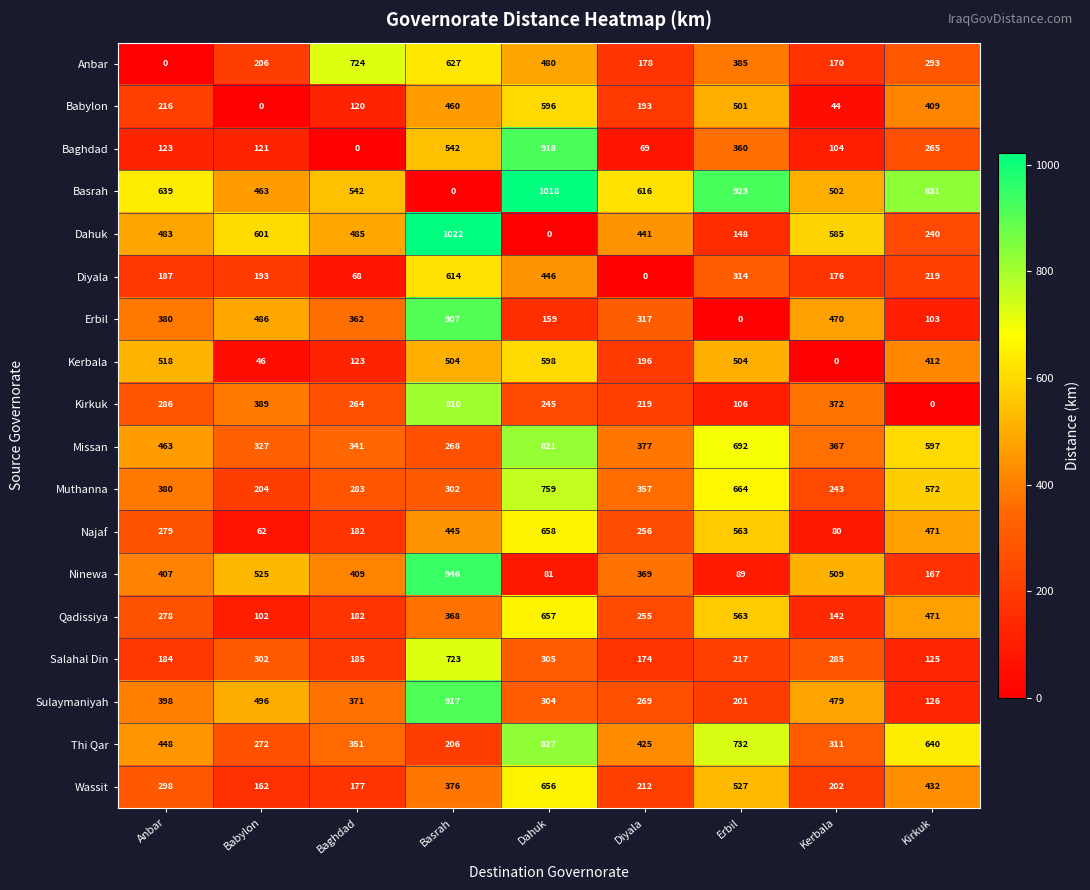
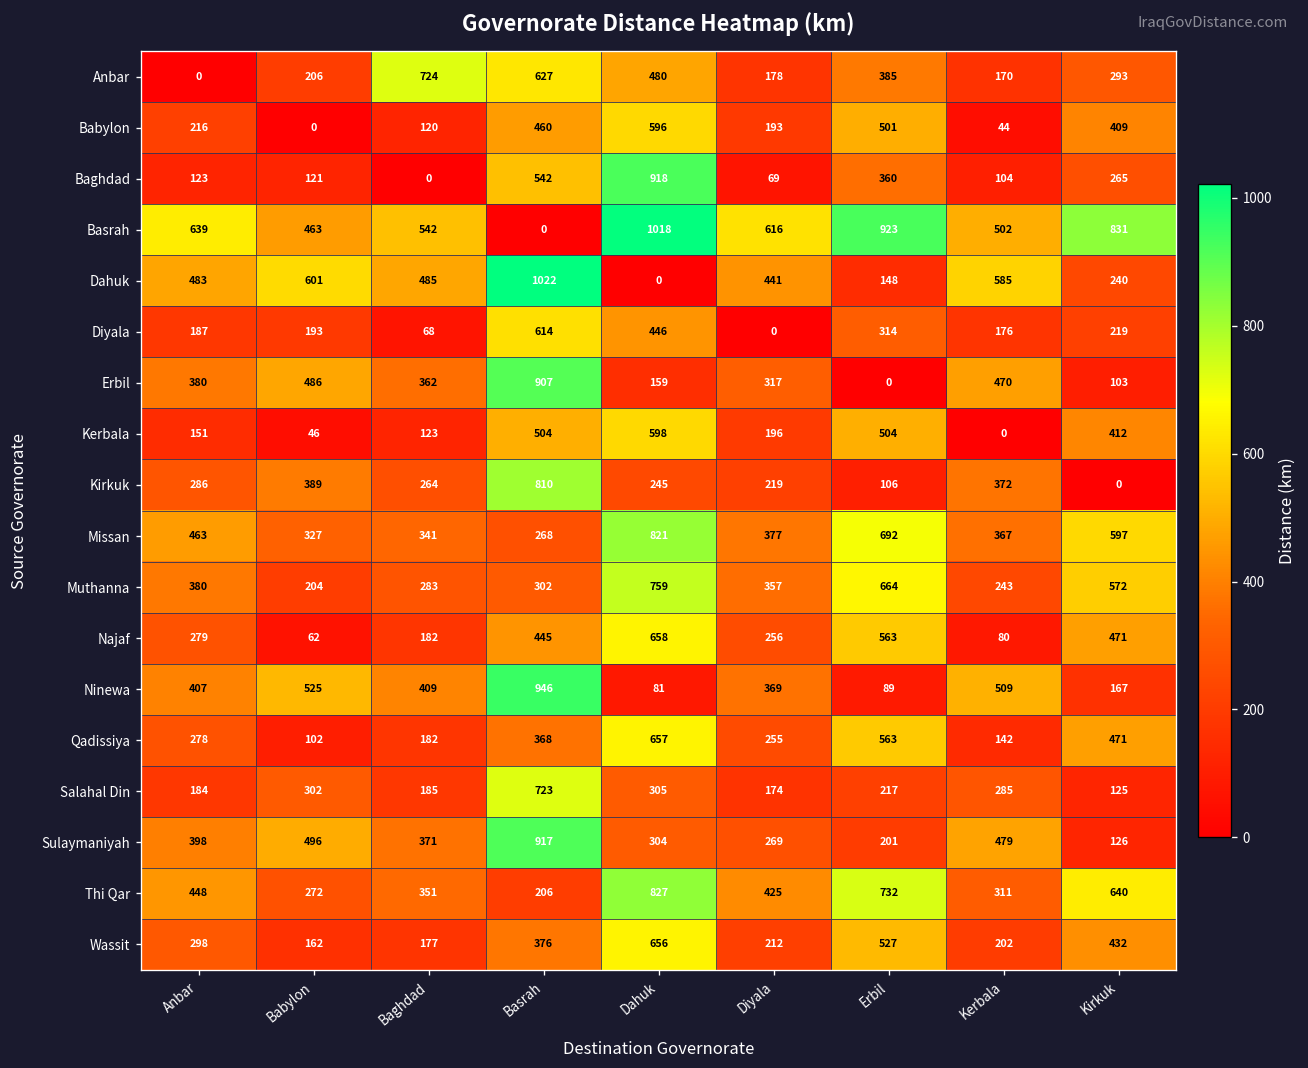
Kerbala, Anbar: 518 -> 151
